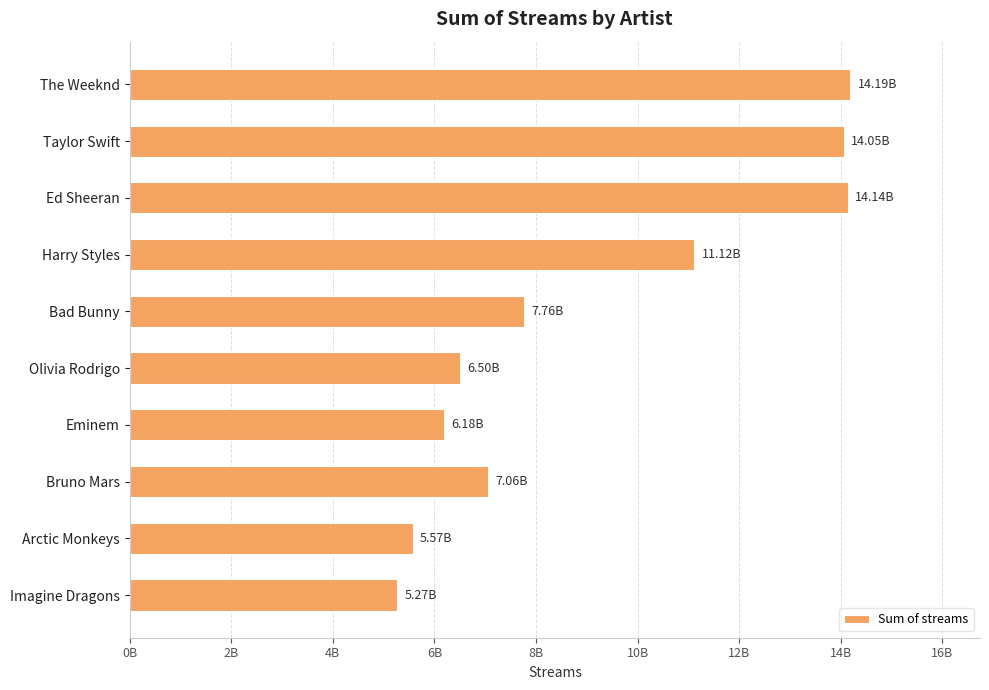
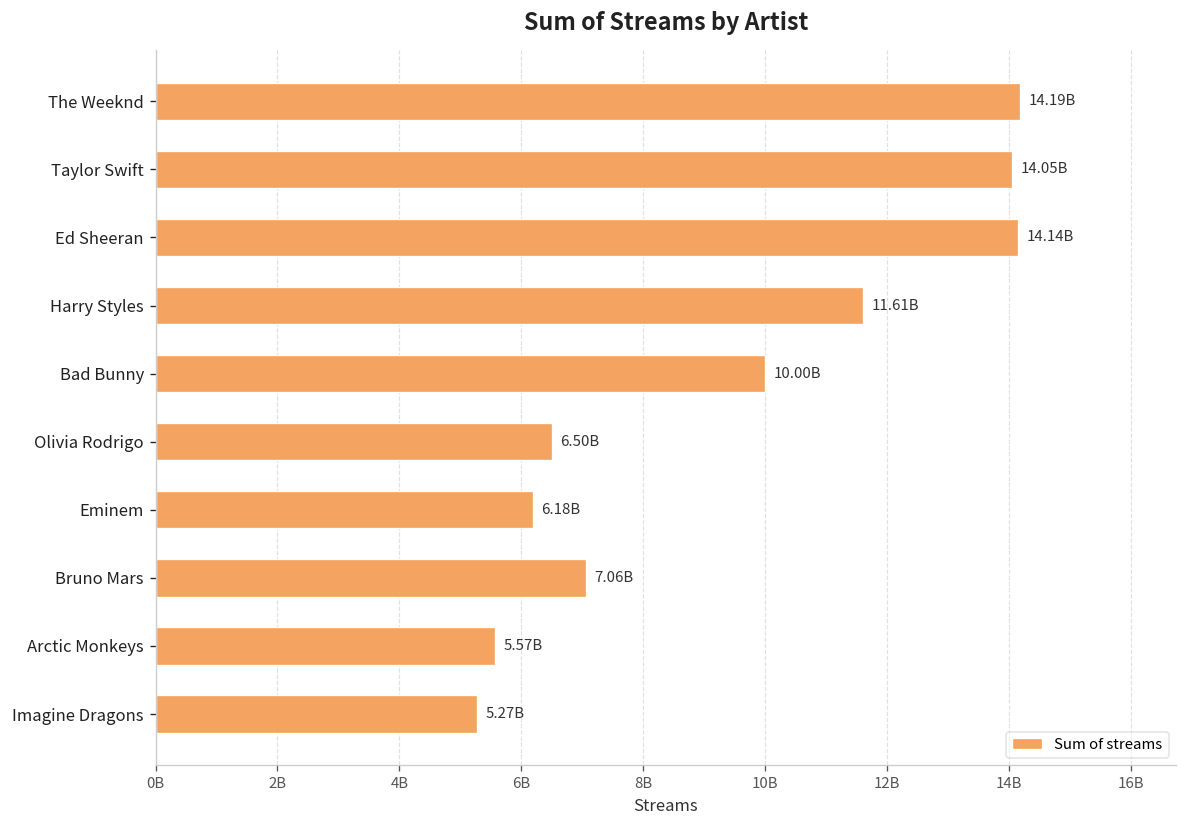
Harry Styles: 11.12B -> 11.61B
Bad Bunny: 7.76B -> 10.00B
